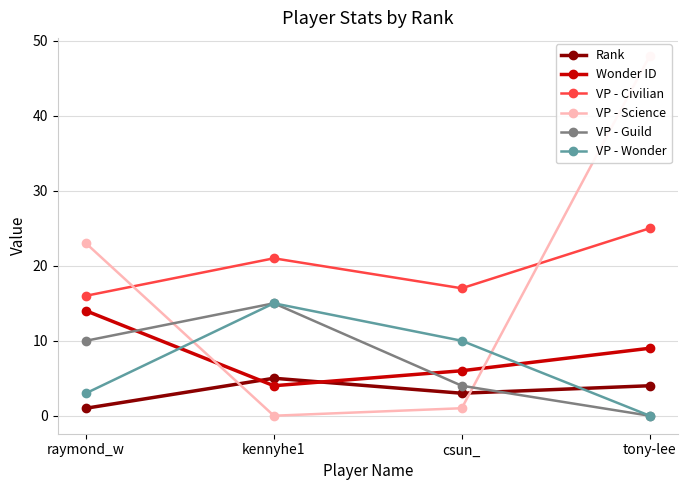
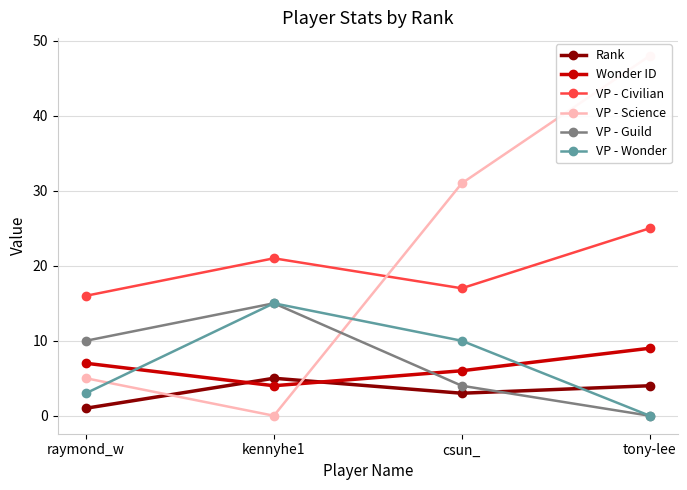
Wonder ID, raymond_w: 14 -> 7
VP - Science, raymond_w: 23 -> 5
VP - Science, csun_: 1 -> 31
